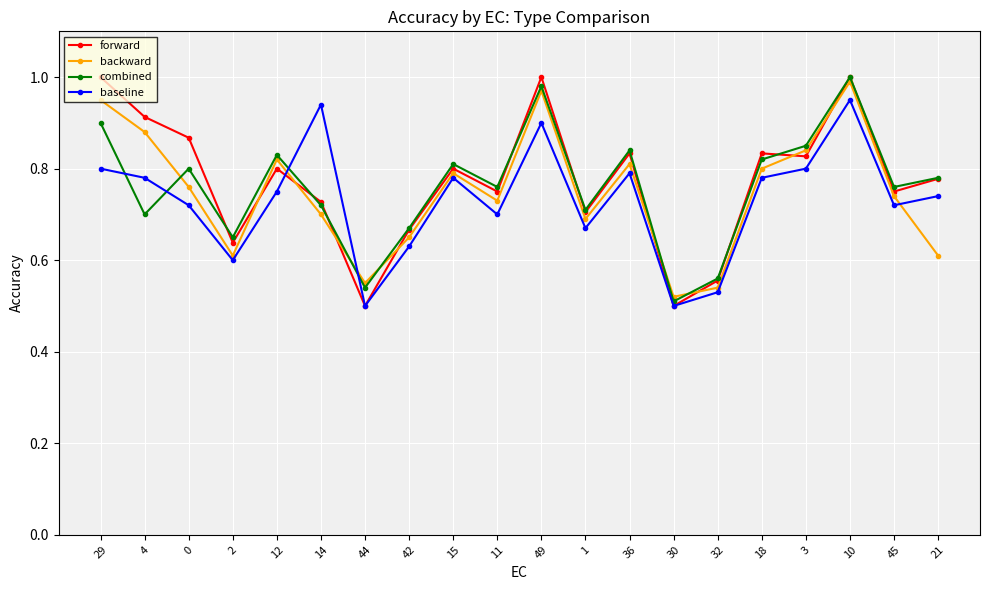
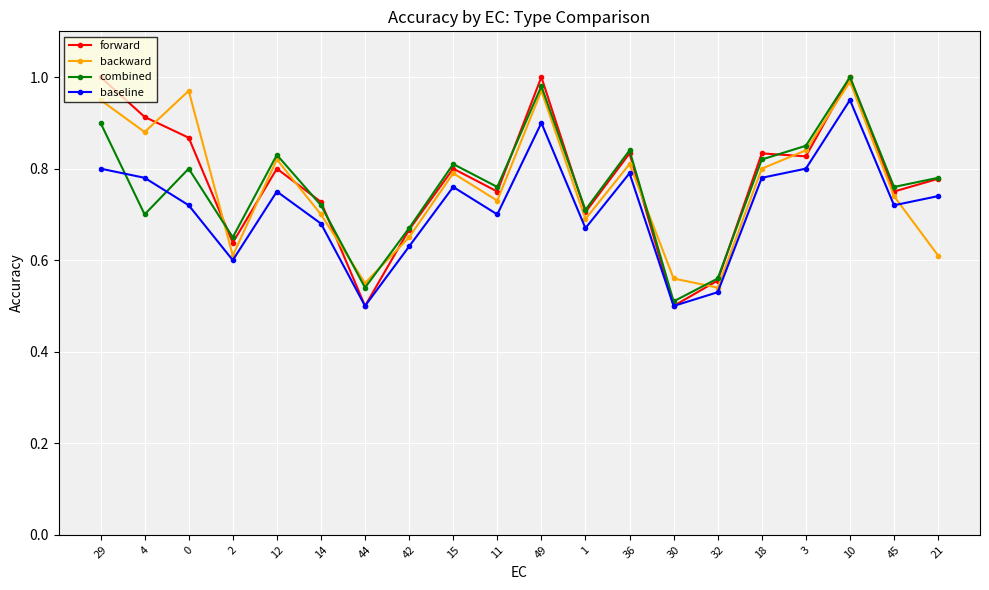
backward, 0: 0.76 -> 0.97
baseline, 14: 0.94 -> 0.68
baseline, 15: 0.78 -> 0.76
backward, 30: 0.52 -> 0.56
